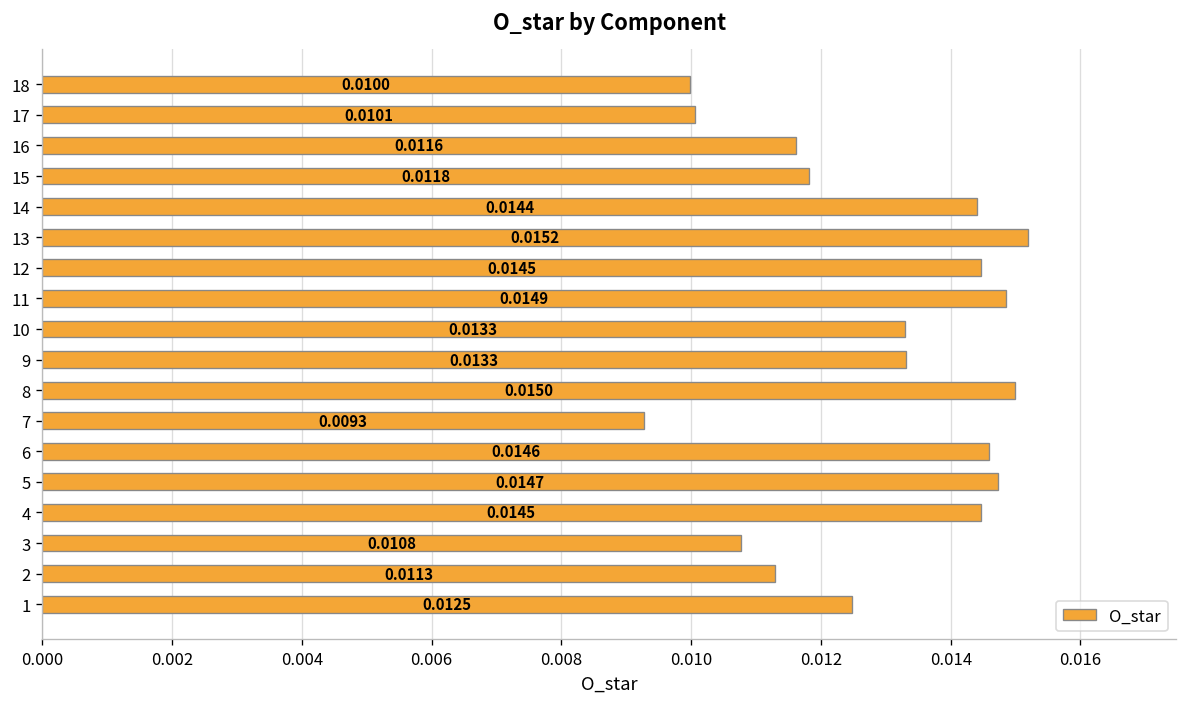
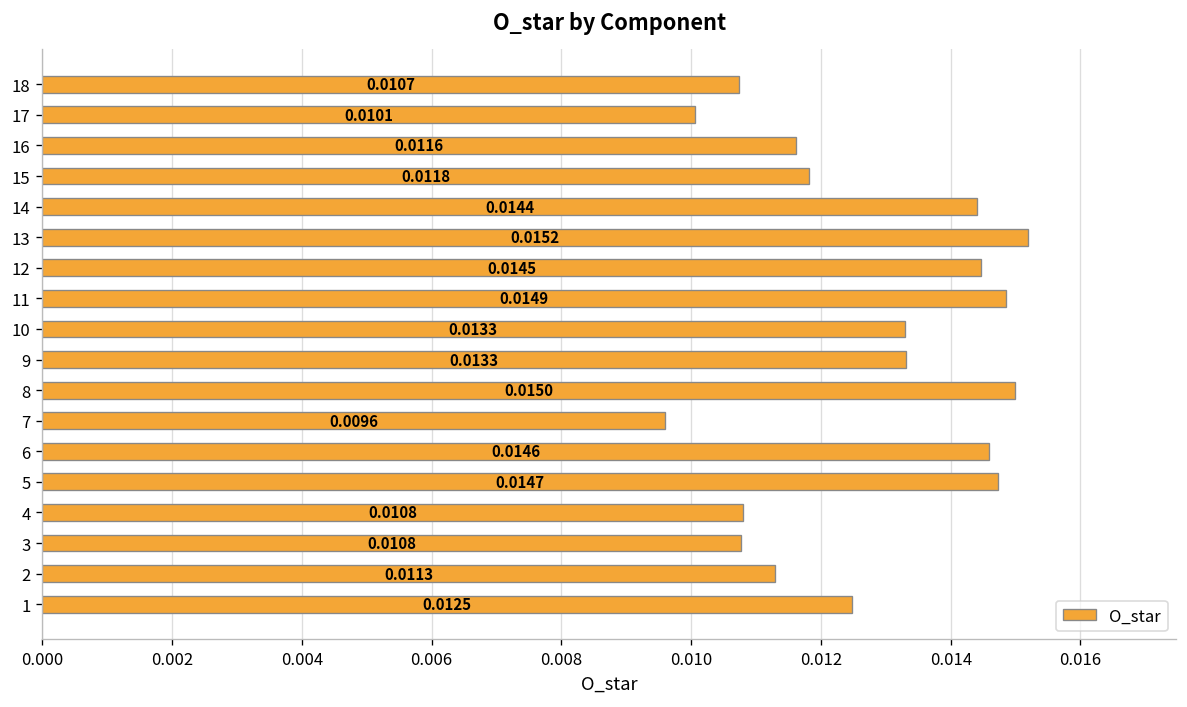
18: 0.0100 -> 0.0107
7: 0.0093 -> 0.0096
4: 0.0145 -> 0.0108
